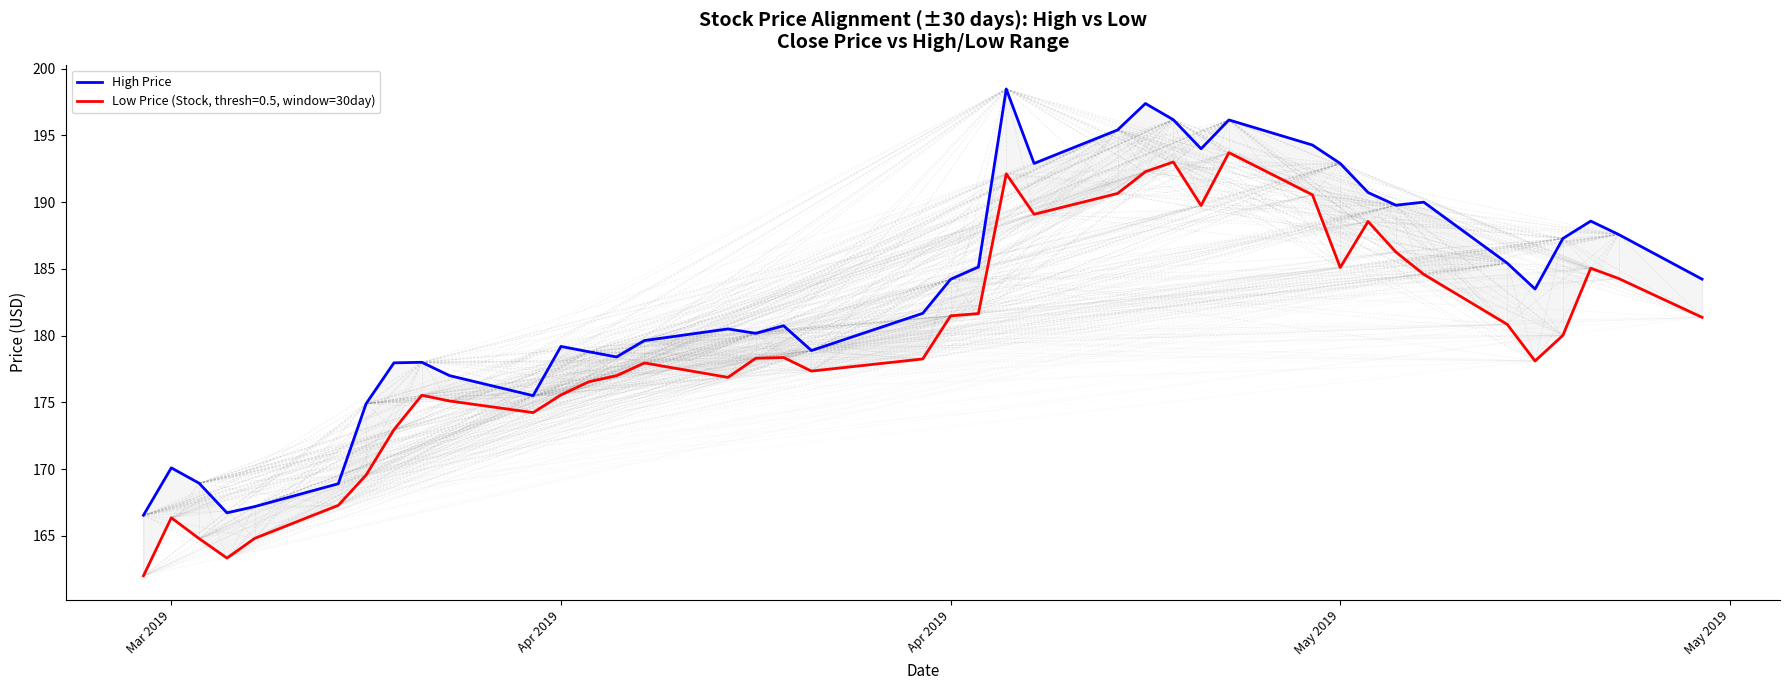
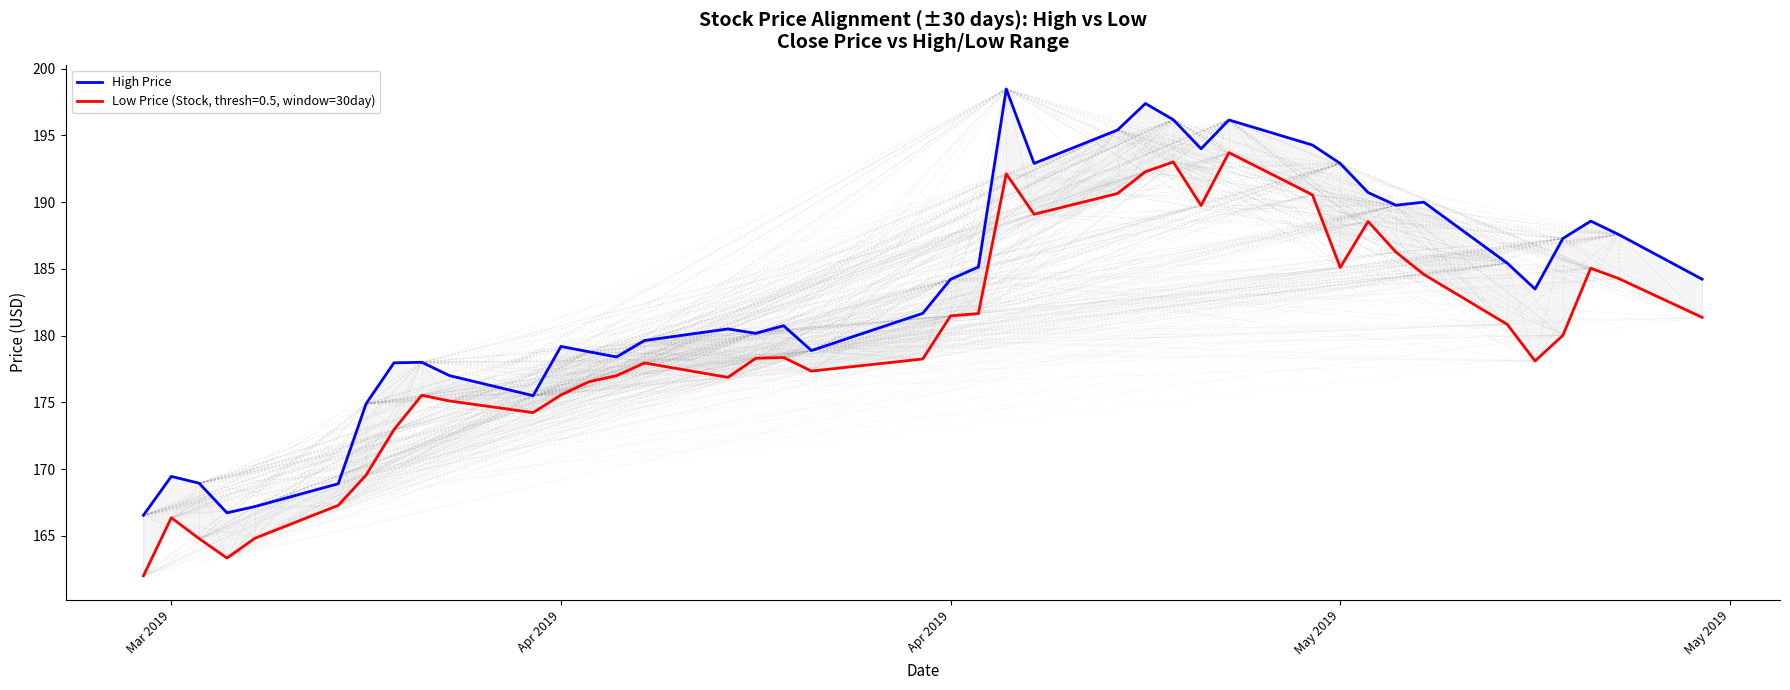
High Price, Mar 2019: 170.1 -> 169.4
